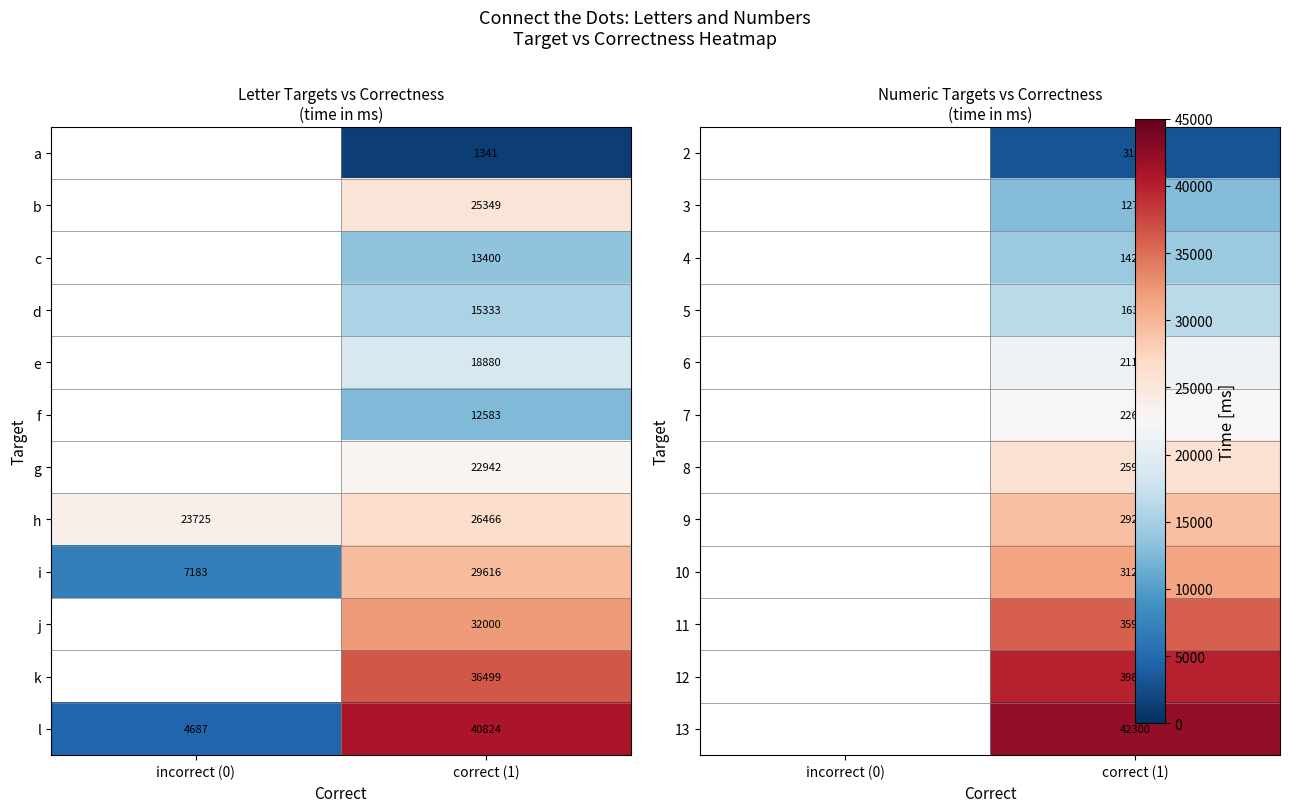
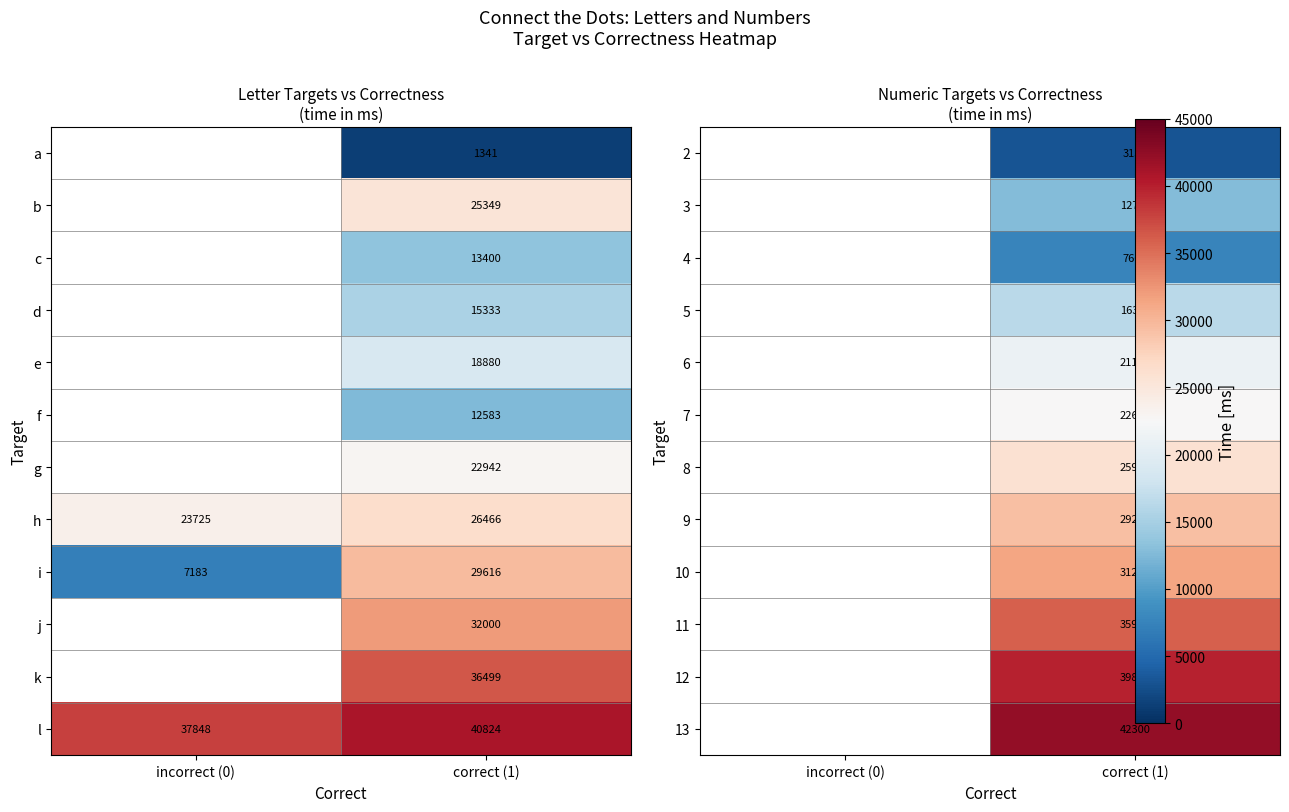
Letter Targets vs Correctness (time in ms), l, incorrect (0): 4687 -> 37848
Numeric Targets vs Correctness (time in ms), 4, correct (1): 14232 -> 7609
